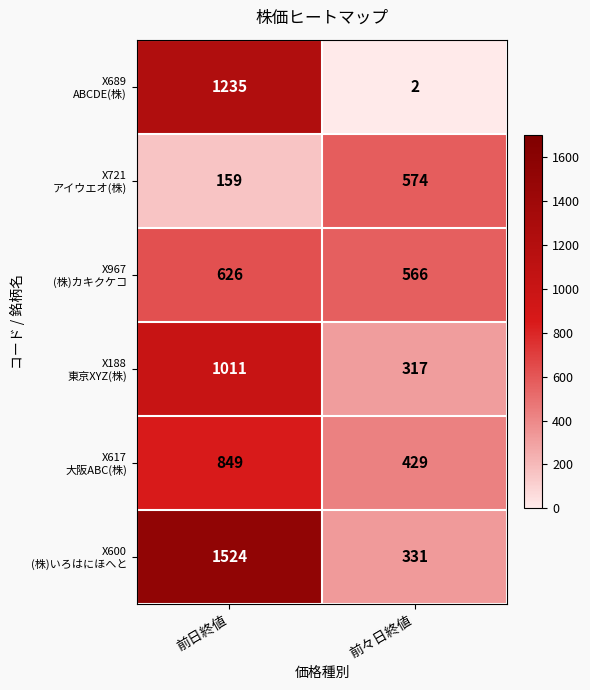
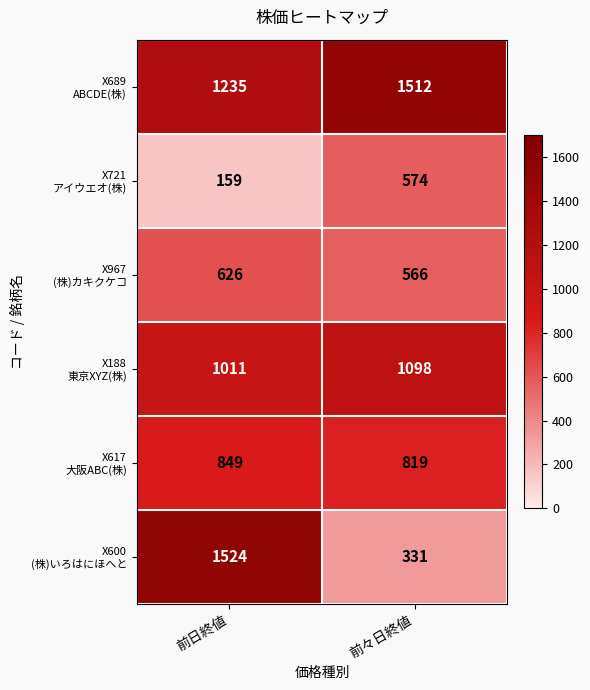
X689 ABCDE(株), 前々日終値: 2 -> 1512
X188 東京XYZ(株), 前々日終値: 317 -> 1098
X617 大阪ABC(株), 前々日終値: 429 -> 819
